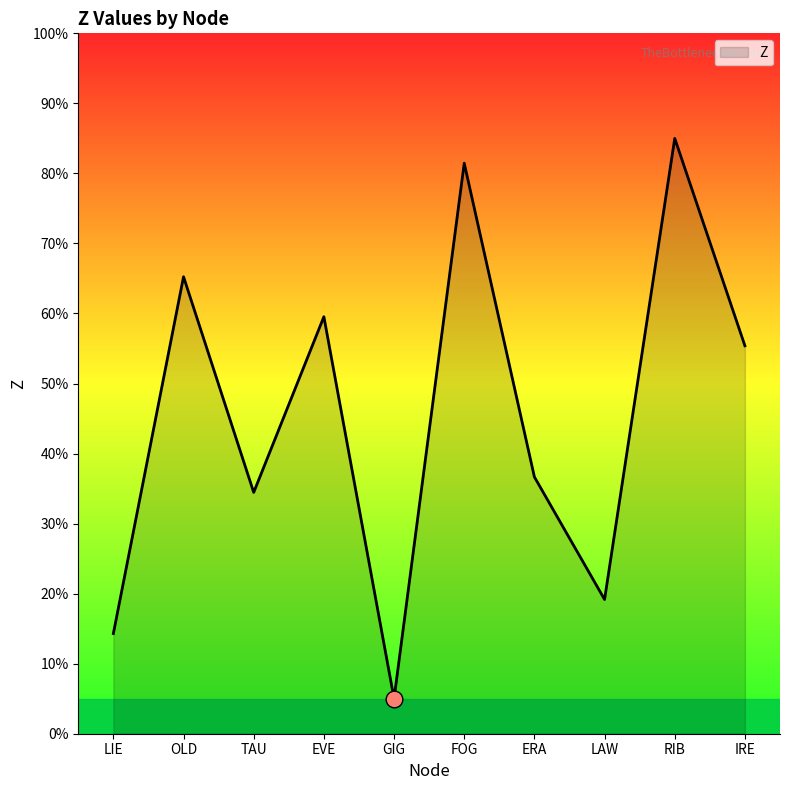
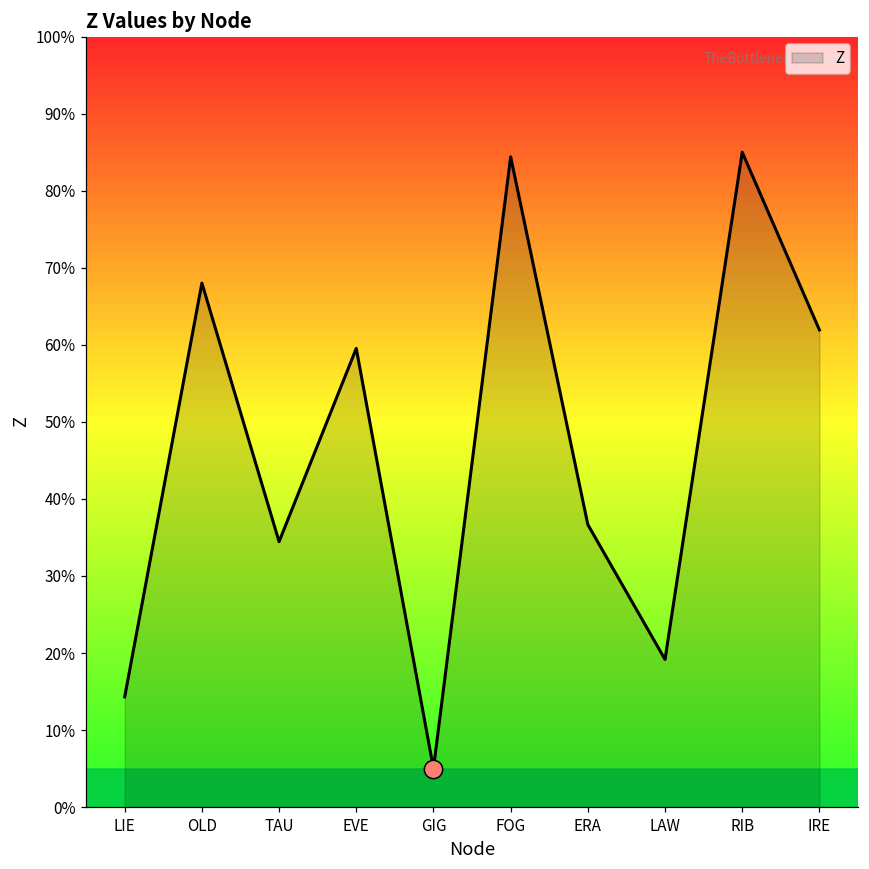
Z, OLD: 65% -> 68%
Z, FOG: 81% -> 84%
Z, IRE: 55% -> 62%
